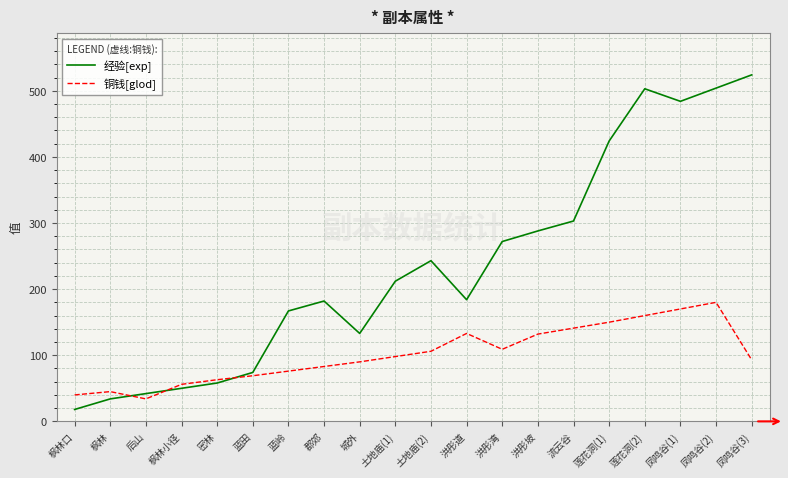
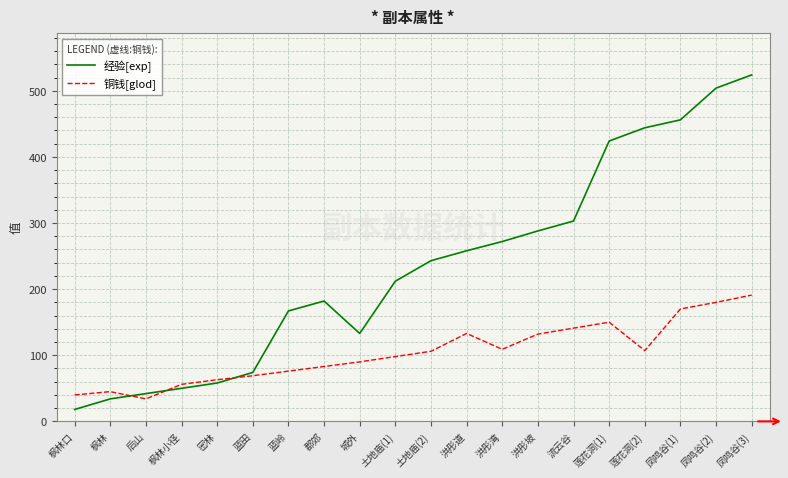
经验[exp], 洪彤道: 180 -> 260
经验[exp], 莲花洞(2): 500 -> 440
铜钱[glod], 莲花洞(2): 160 -> 110
经验[exp], 凤鸣谷(1): 480 -> 460
铜钱[glod], 凤鸣谷(3): 90 -> 190
